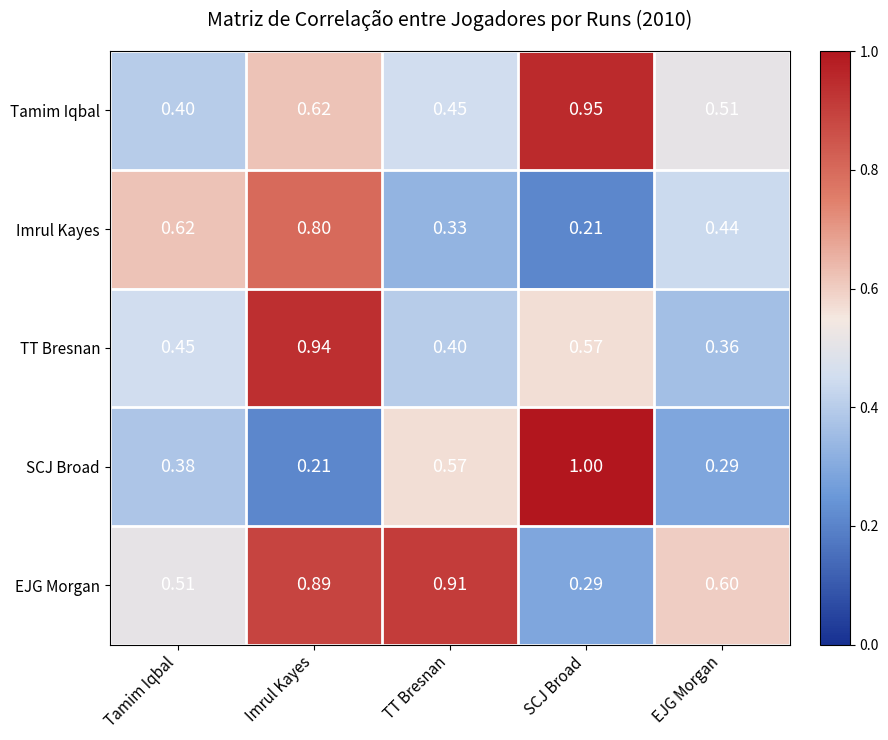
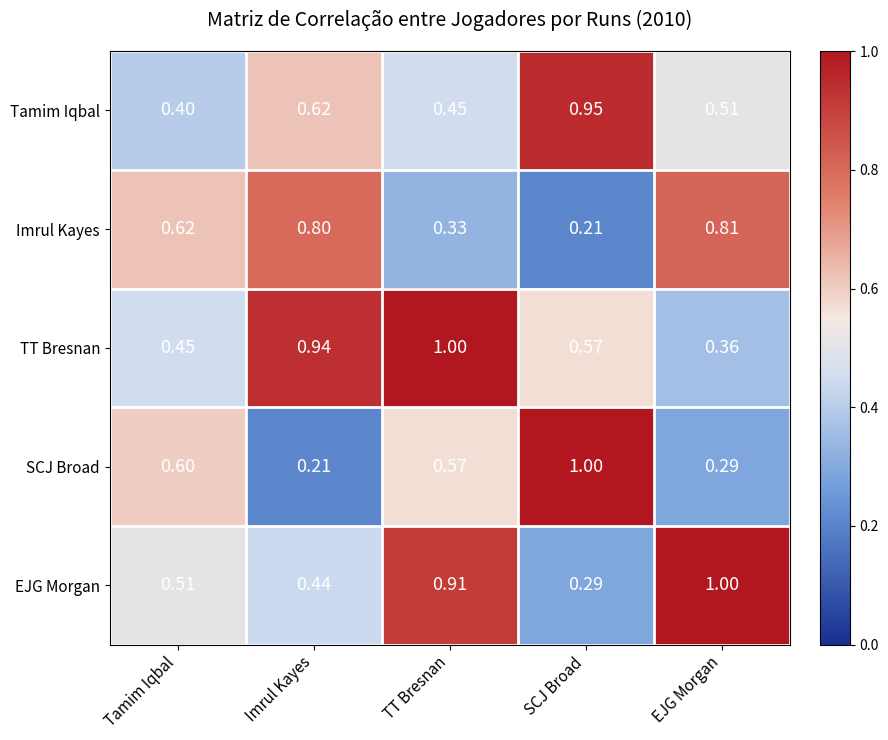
Imrul Kayes, EJG Morgan: 0.44 -> 0.81
TT Bresnan, TT Bresnan: 0.40 -> 1.00
SCJ Broad, Tamim Iqbal: 0.38 -> 0.60
EJG Morgan, Imrul Kayes: 0.89 -> 0.44
EJG Morgan, EJG Morgan: 0.60 -> 1.00
